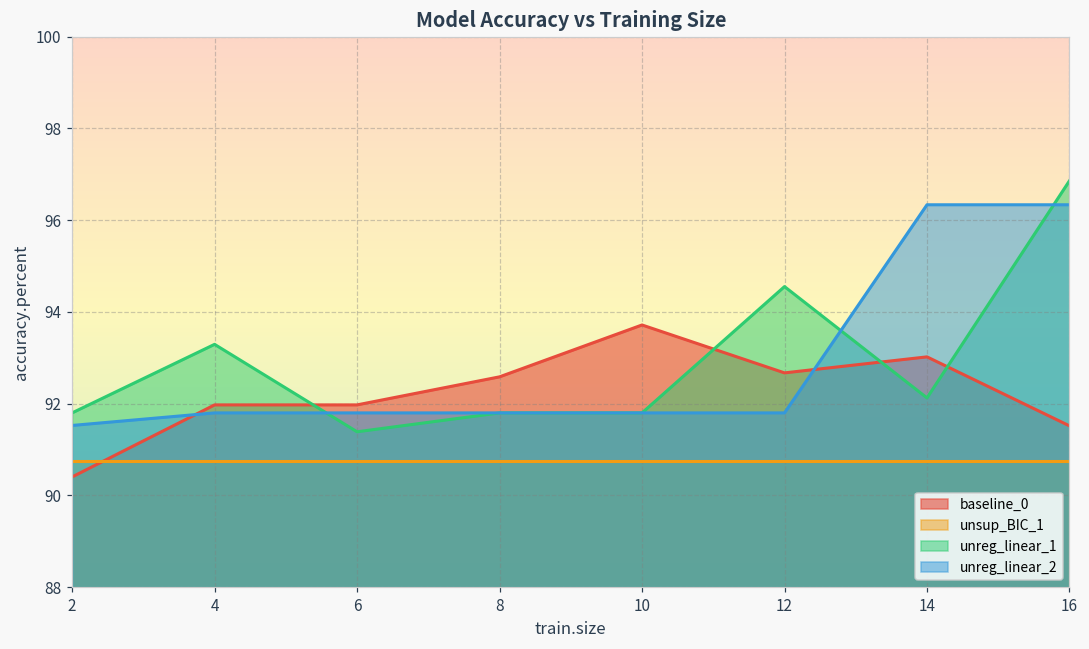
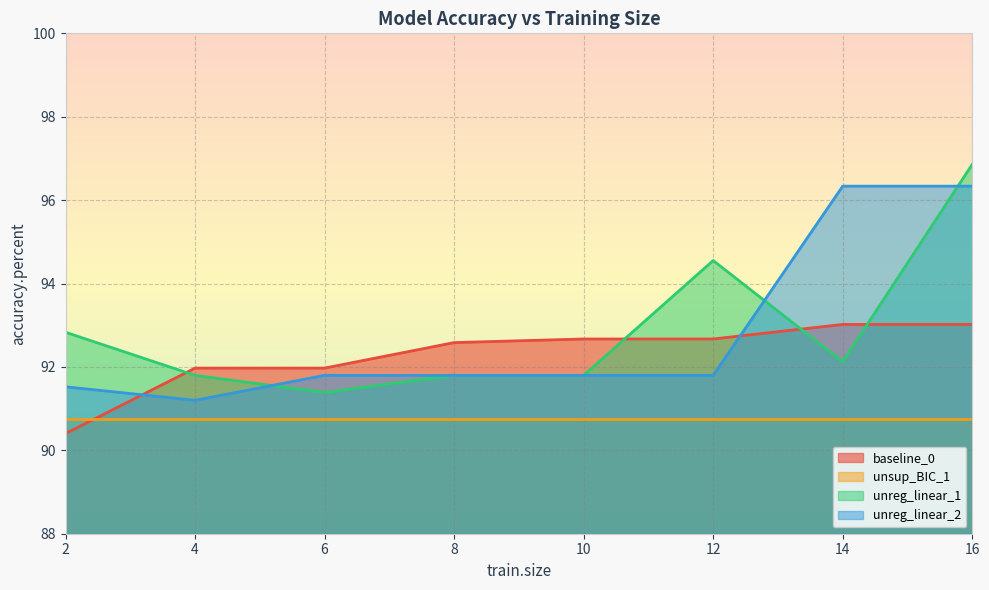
unreg_linear_1, 2: 91.8 -> 92.8
unreg_linear_1, 4: 93.3 -> 91.8
unreg_linear_2, 4: 91.8 -> 91.2
baseline_0, 10: 93.7 -> 92.7
baseline_0, 16: 91.5 -> 93.0
